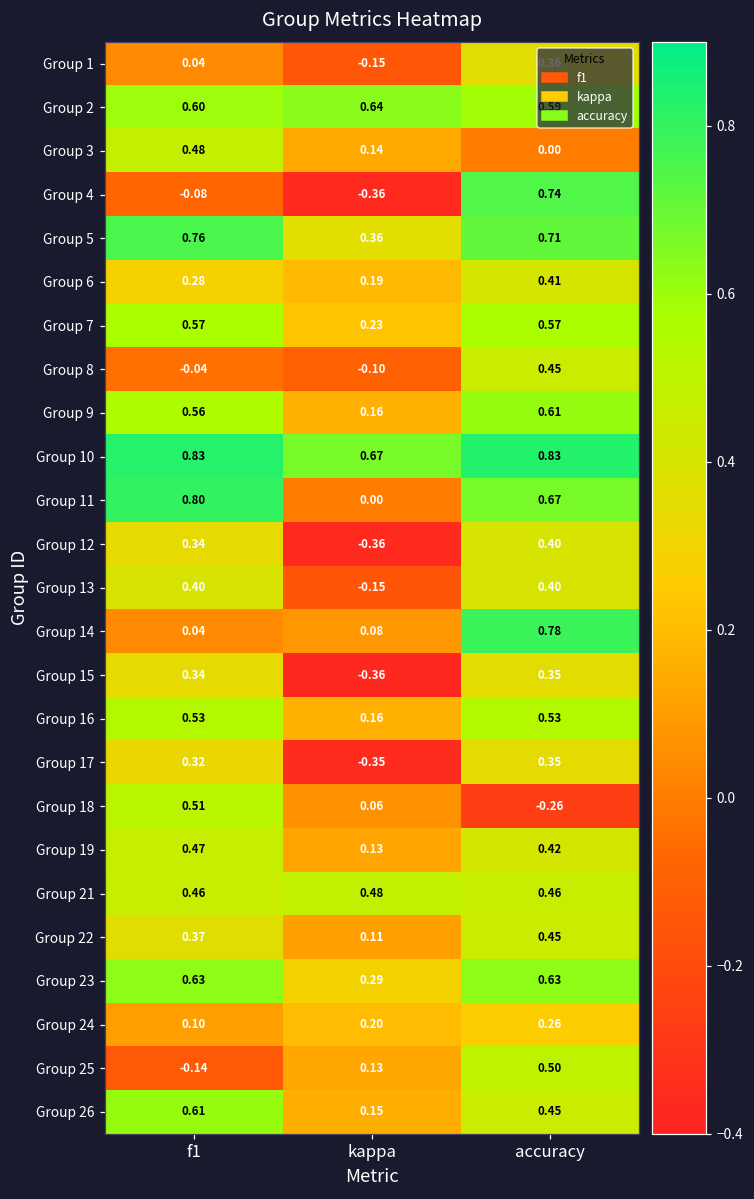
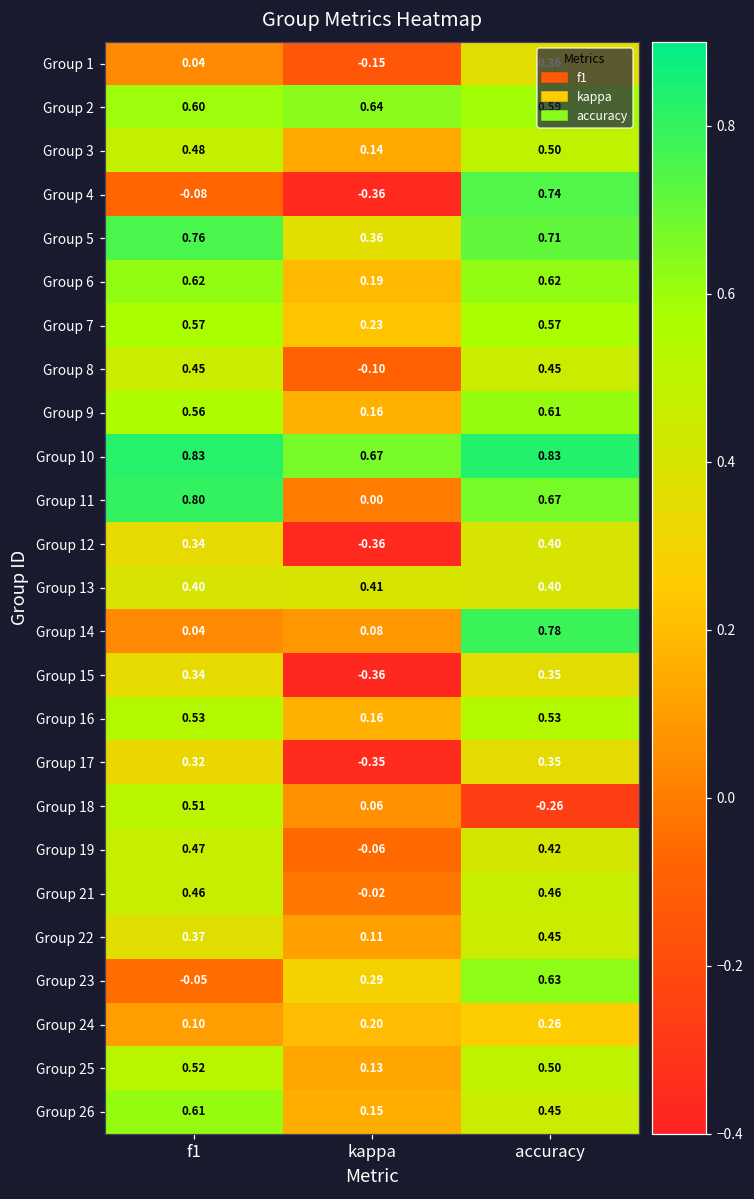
Group 3, accuracy: 0.00 -> 0.50
Group 6, f1: 0.28 -> 0.62
Group 6, accuracy: 0.41 -> 0.62
Group 8, f1: -0.04 -> 0.45
Group 13, kappa: -0.15 -> 0.41
Group 19, kappa: 0.13 -> -0.06
Group 21, kappa: 0.48 -> -0.02
Group 23, f1: 0.63 -> -0.05
Group 25, f1: -0.14 -> 0.52
